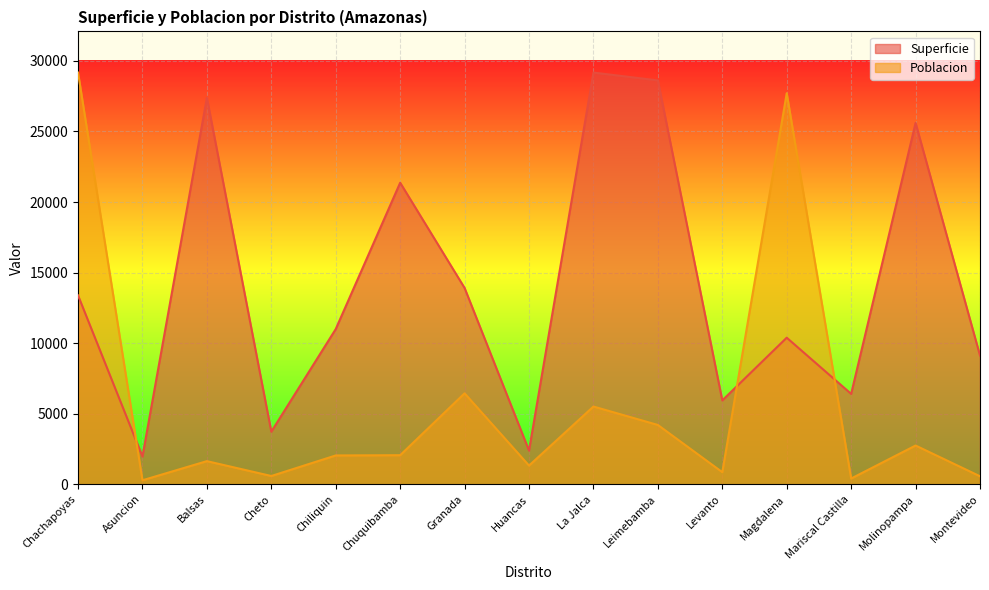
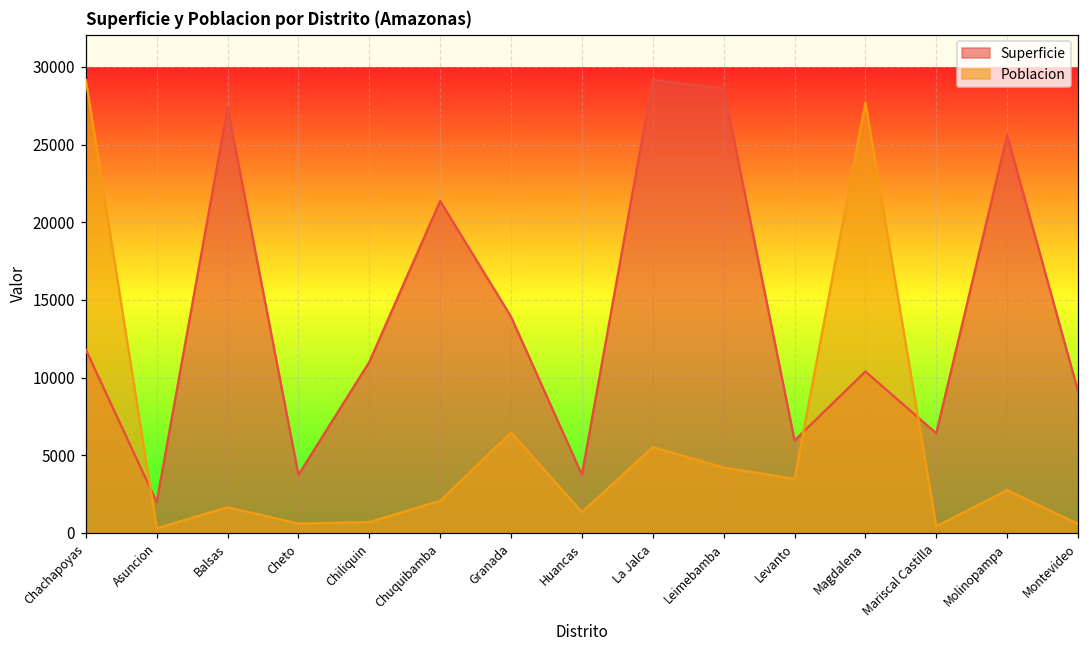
Superficie, Chachapoyas: 13400 -> 11800
Poblacion, Chiliquin: 2000 -> 700
Superficie, Huancas: 2400 -> 3700
Poblacion, Levanto: 900 -> 3500
